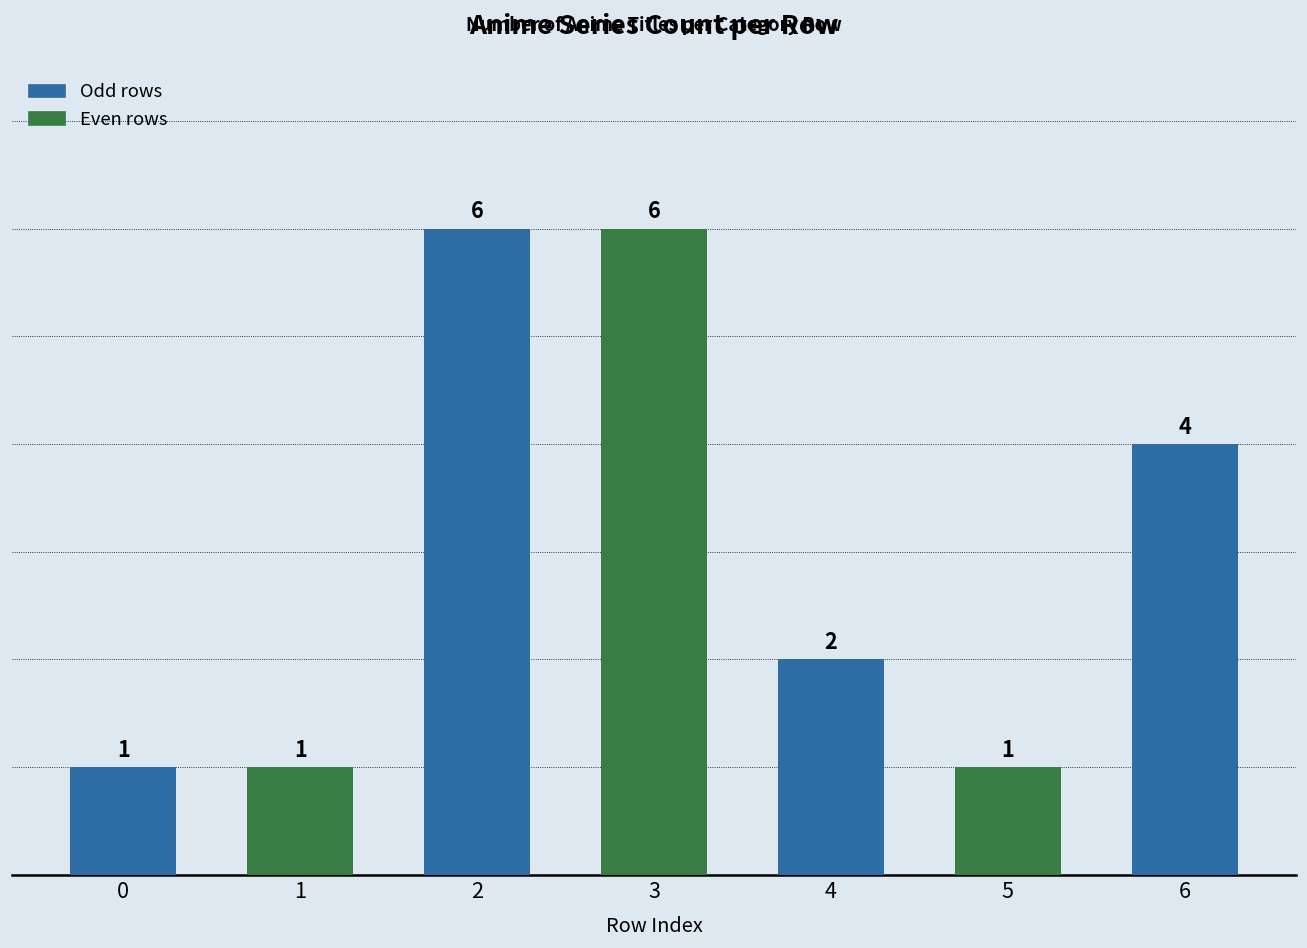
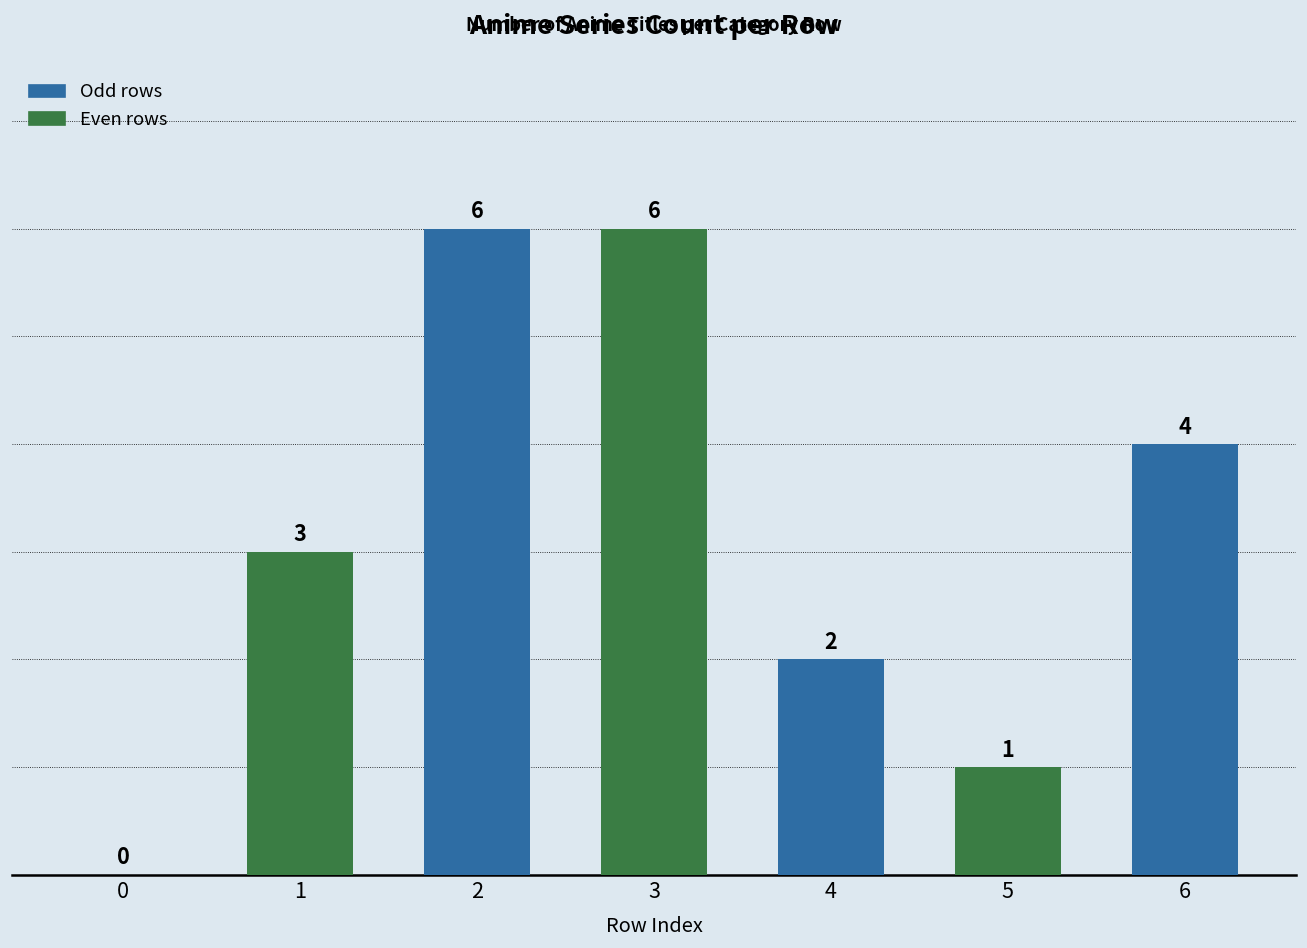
0: 1 -> 0
1: 1 -> 3
